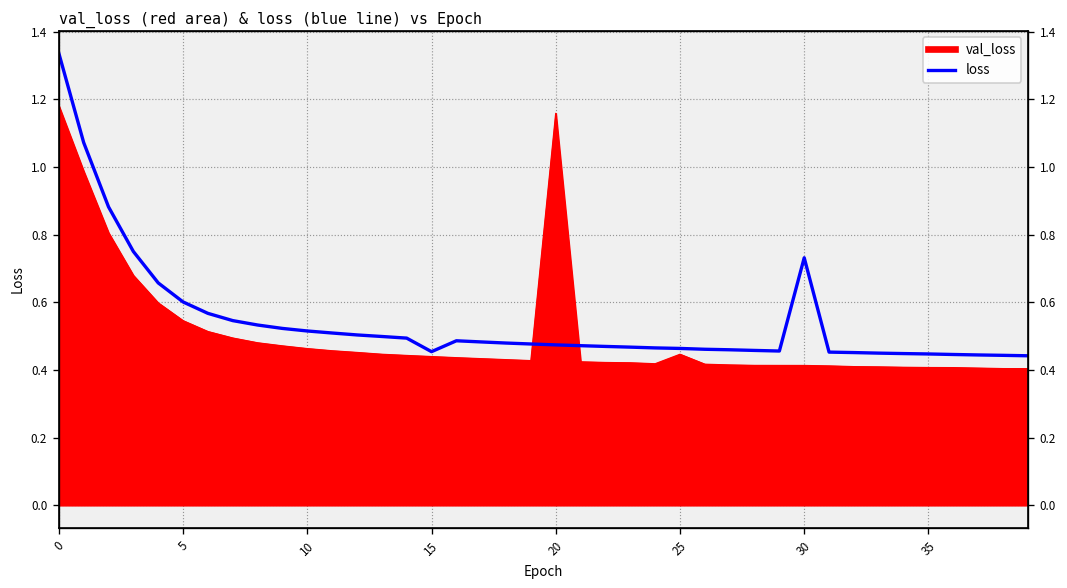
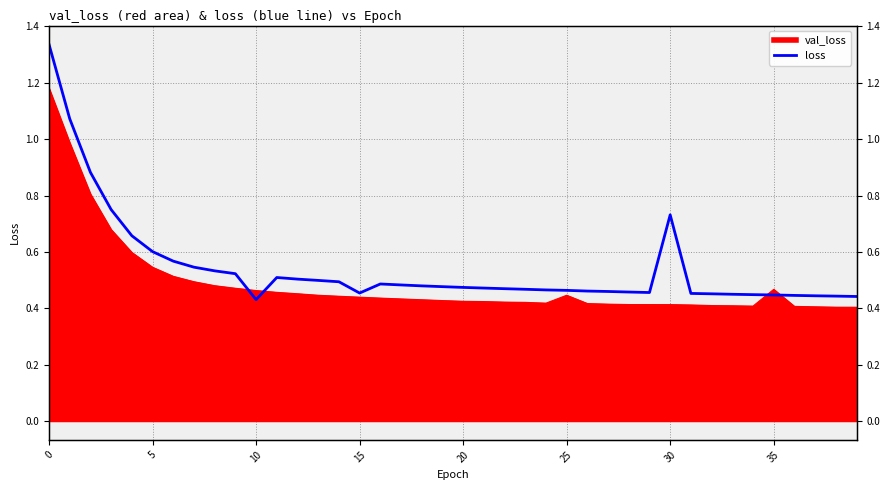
loss, 10: 0.52 -> 0.43
val_loss, 20: 1.16 -> 0.42
val_loss, 35: 0.41 -> 0.47
